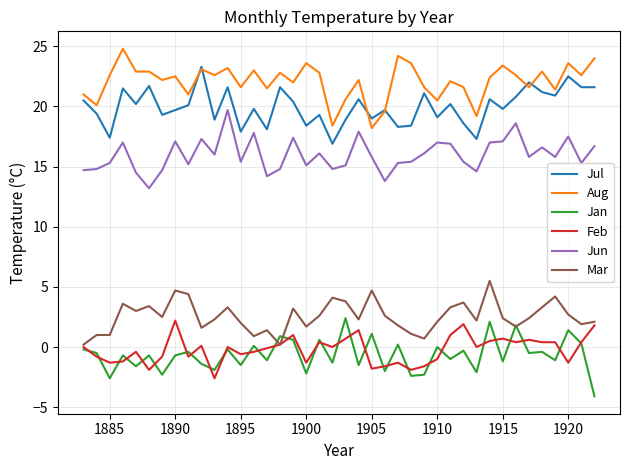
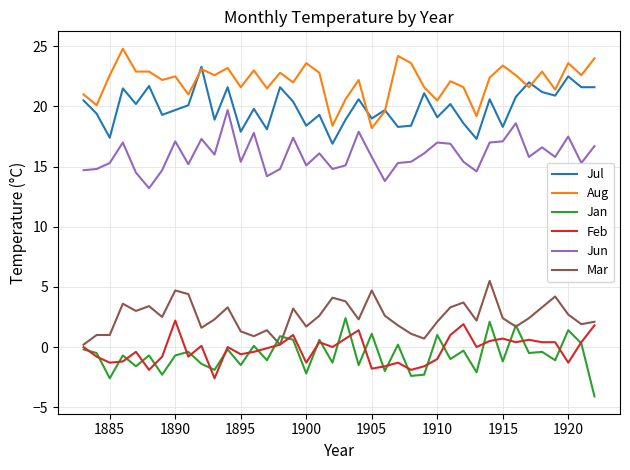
Mar, 1895: 2.0 -> 1.3
Jan, 1910: 0 -> 1
Jul, 1915: 19.8 -> 18.3
